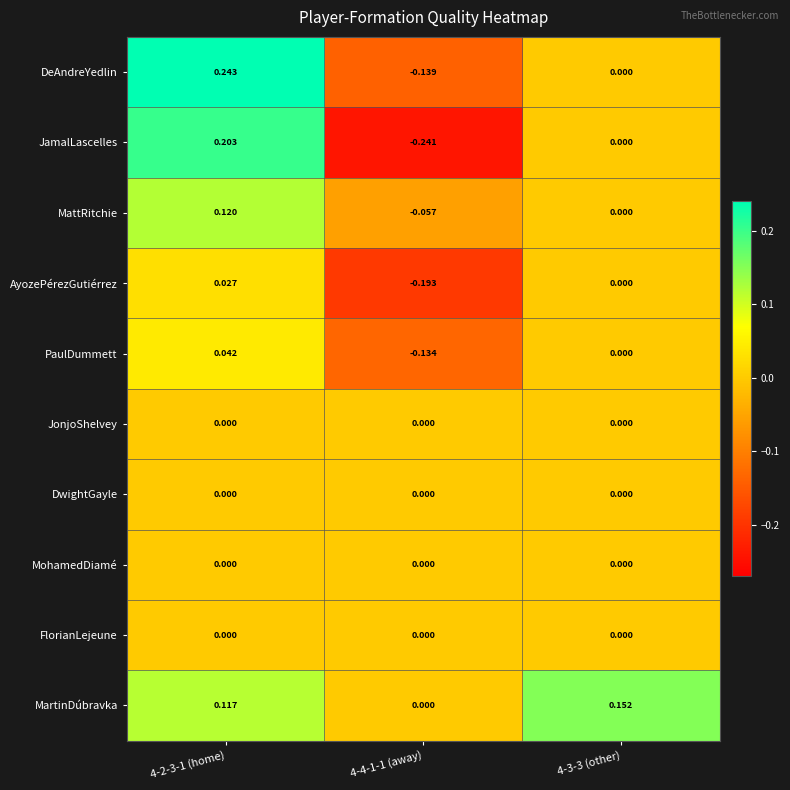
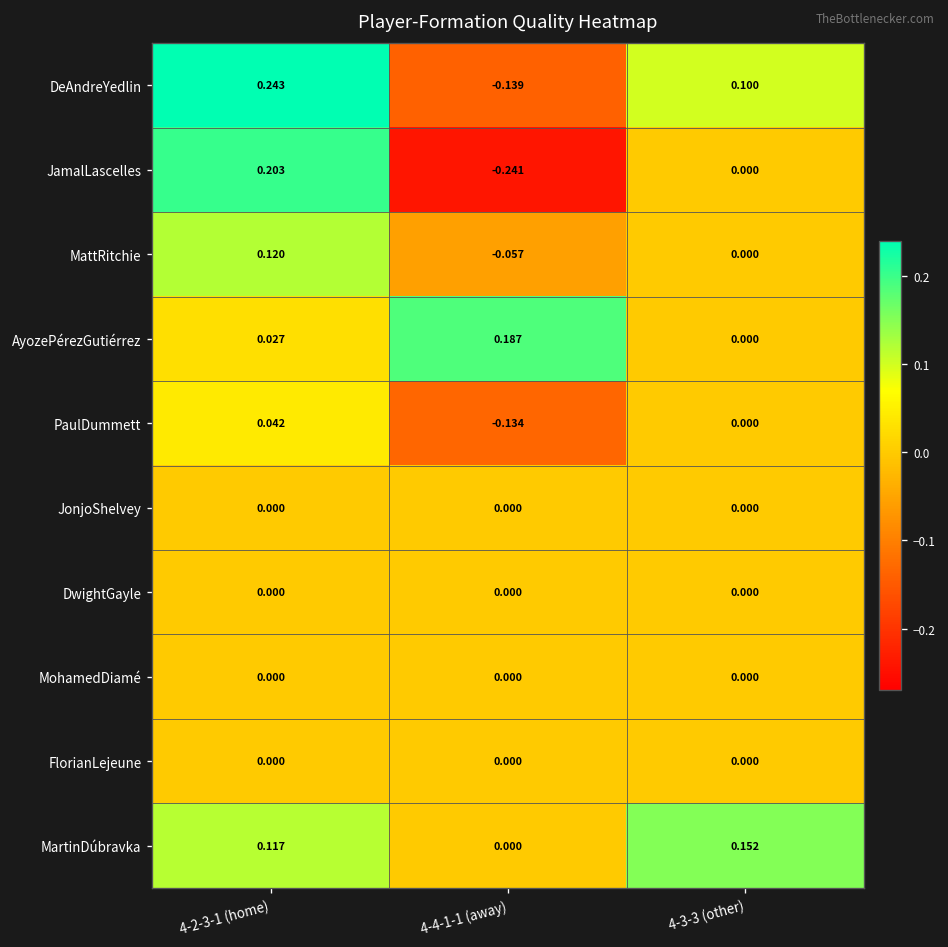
DeAndreYedlin, 4-3-3 (other): 0.000 -> 0.100
AyozePérezGutiérrez, 4-4-1-1 (away): -0.193 -> 0.187
